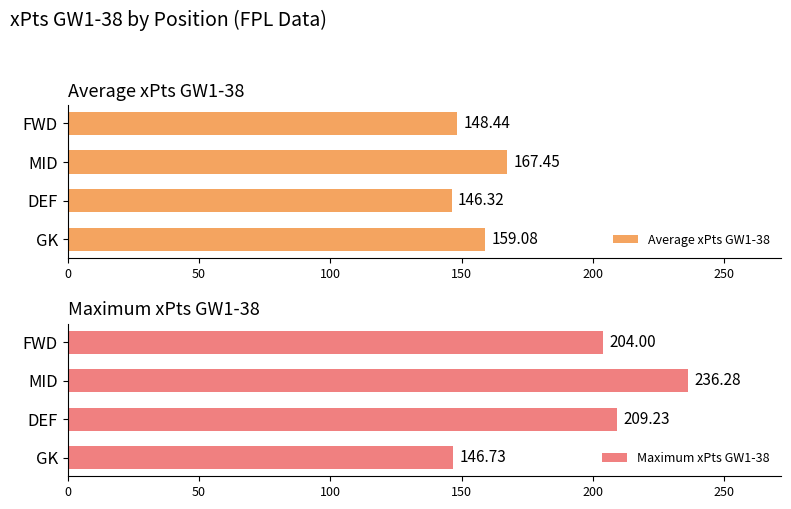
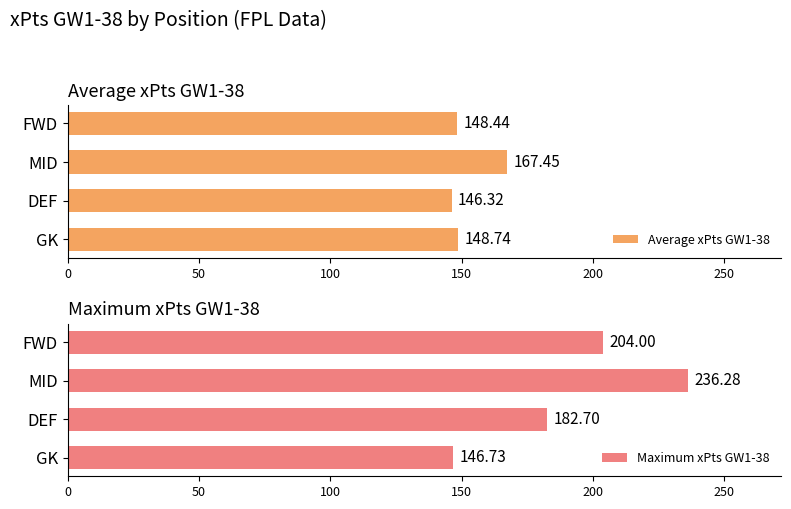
Average xPts GW1-38, GK: 159.08 -> 148.74
Maximum xPts GW1-38, DEF: 209.23 -> 182.70
